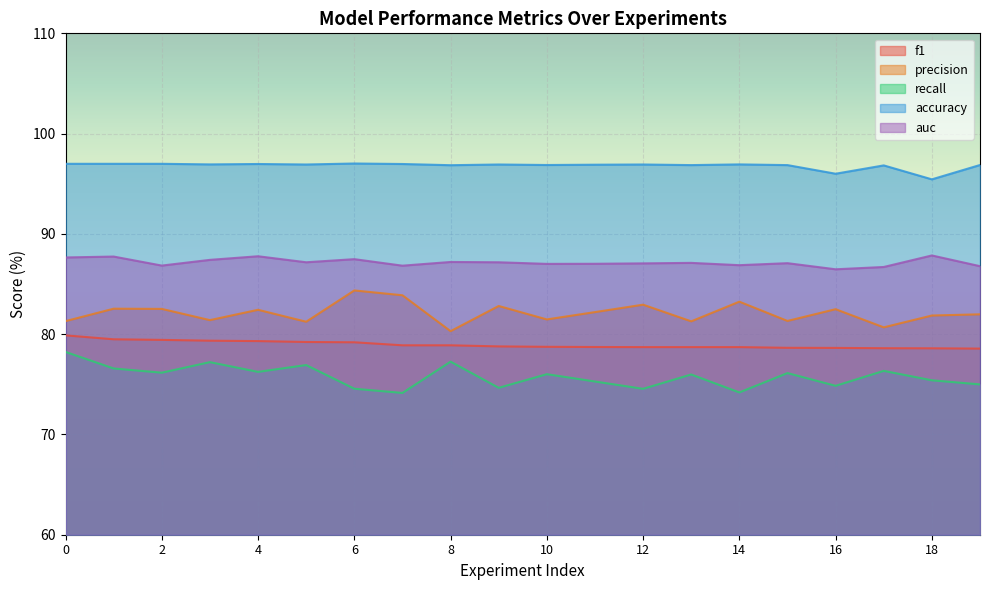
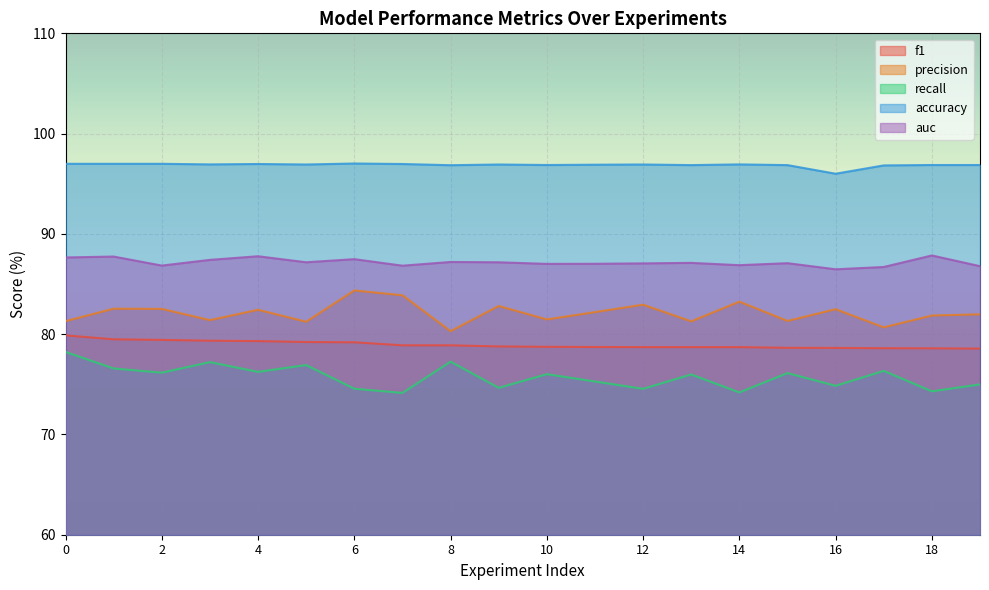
recall, 18: 75.4 -> 74.3
accuracy, 18: 95.4 -> 96.9
